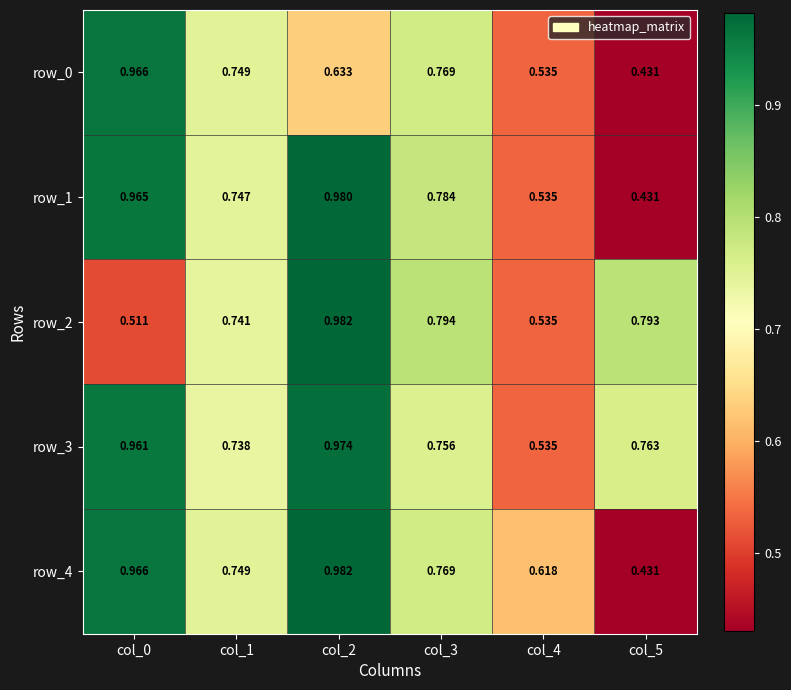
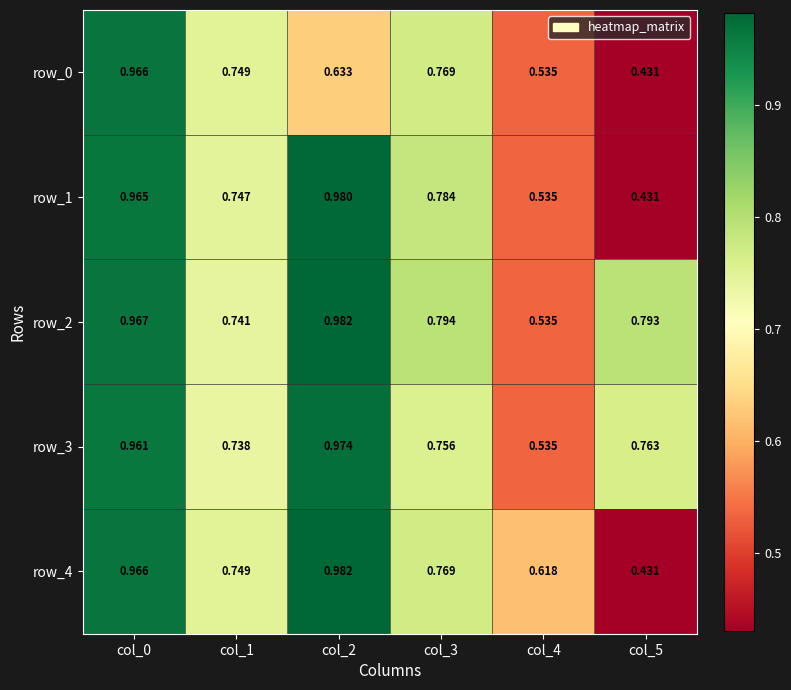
row_2, col_0: 0.511 -> 0.967
